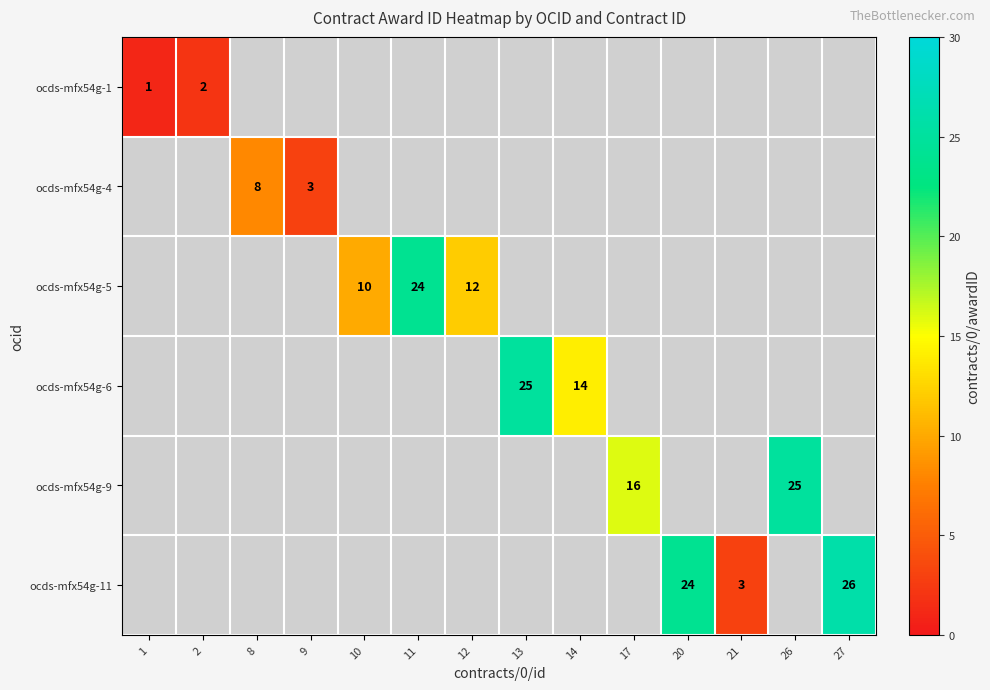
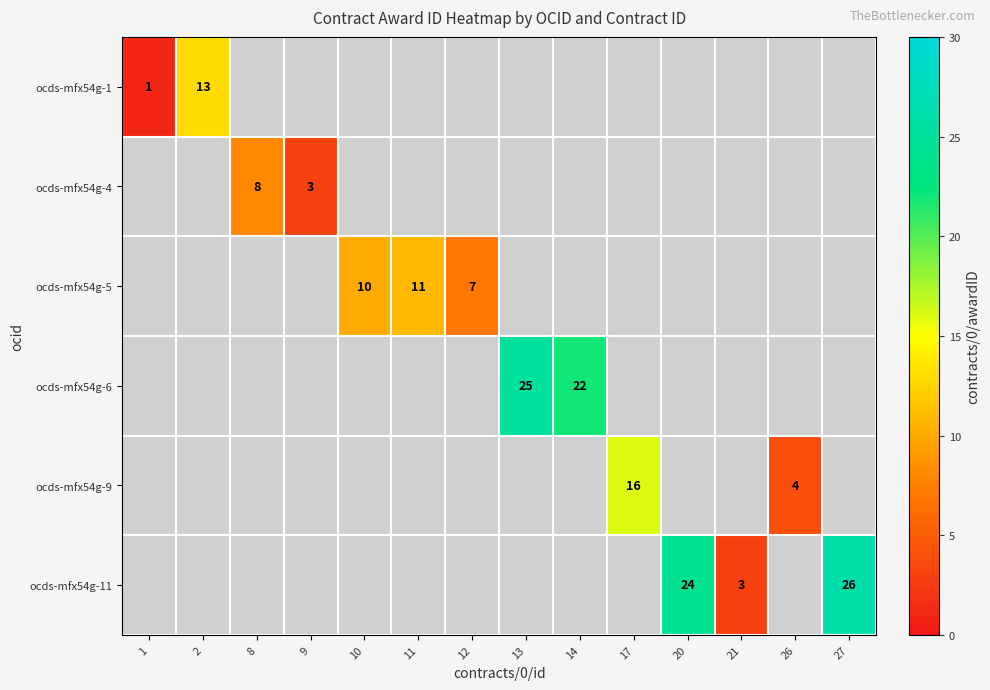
ocds-mfx54g-1, 2: 2 -> 13
ocds-mfx54g-5, 11: 24 -> 11
ocds-mfx54g-5, 12: 12 -> 7
ocds-mfx54g-6, 14: 14 -> 22
ocds-mfx54g-9, 26: 25 -> 4
